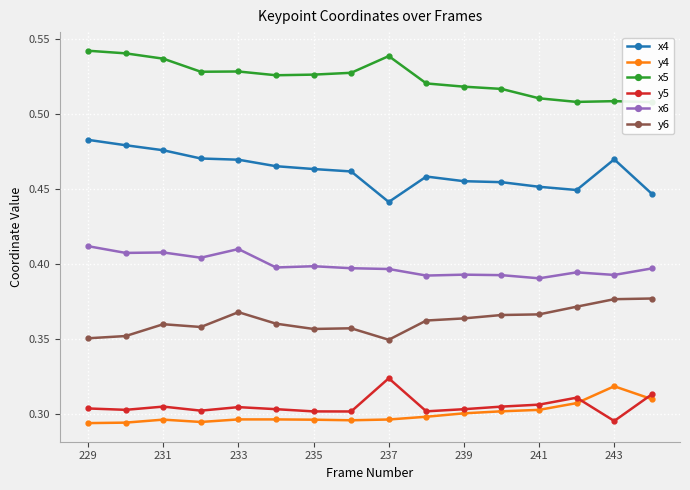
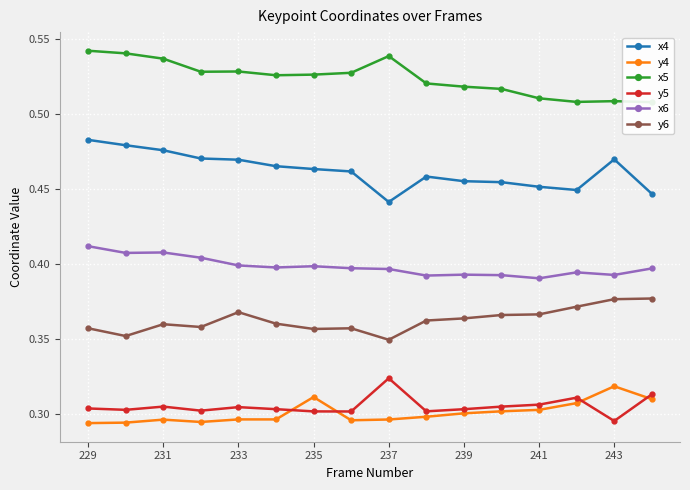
y6, 229: 0.350 -> 0.357
x6, 233: 0.410 -> 0.399
y4, 235: 0.296 -> 0.311
